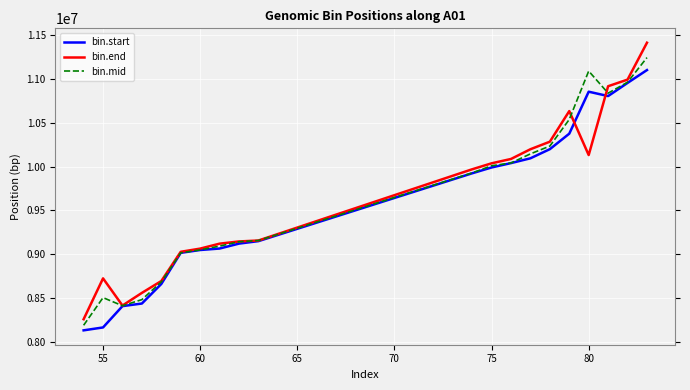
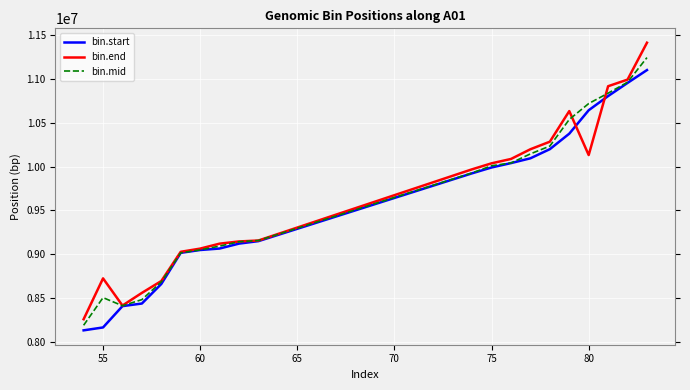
bin.start, 80: 10900000 -> 10600000
bin.mid, 80: 11100000 -> 10700000
